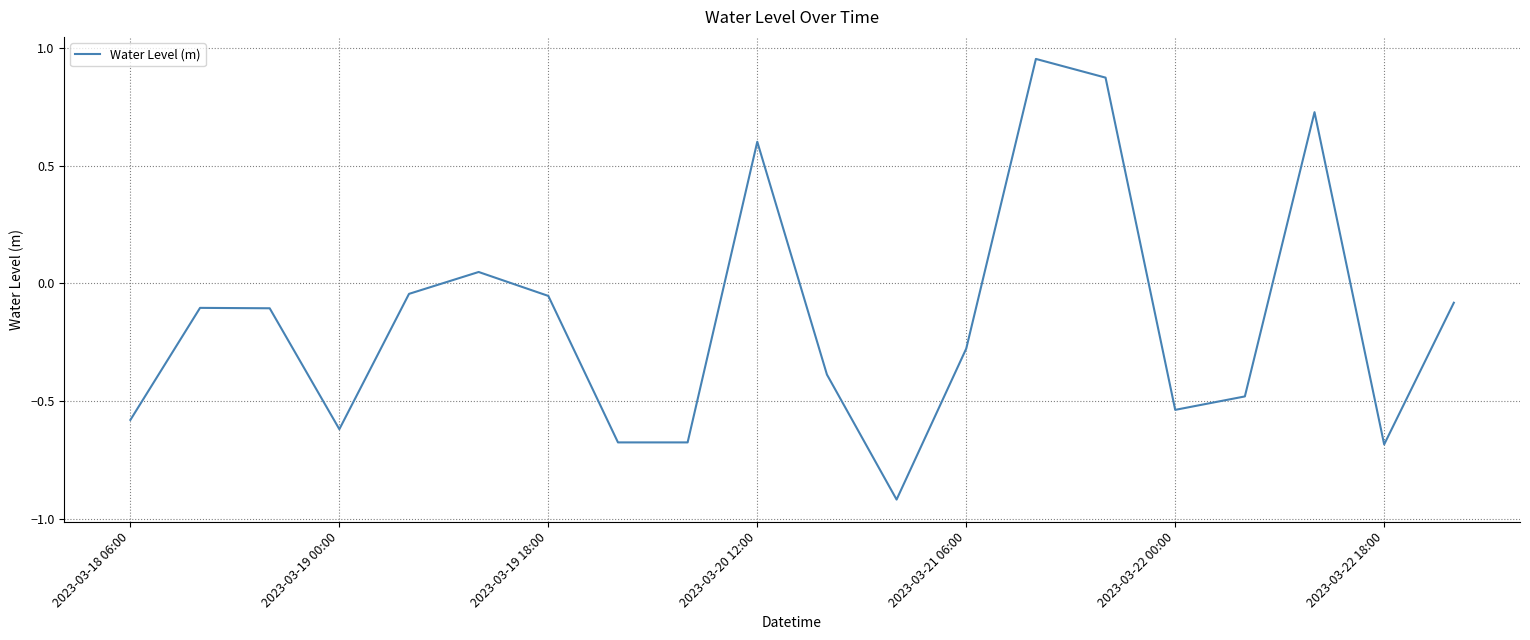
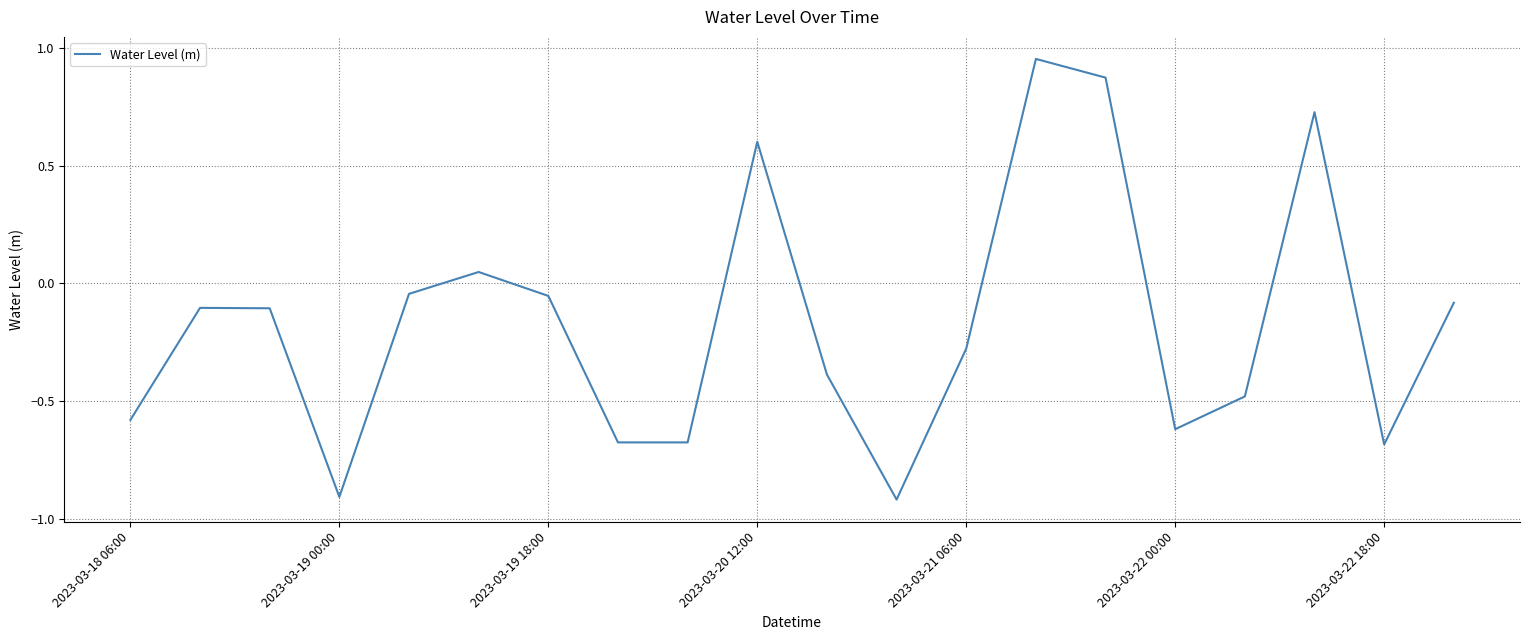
2023-03-19 00:00: -0.62 -> -0.91
2023-03-22 00:00: -0.54 -> -0.62
